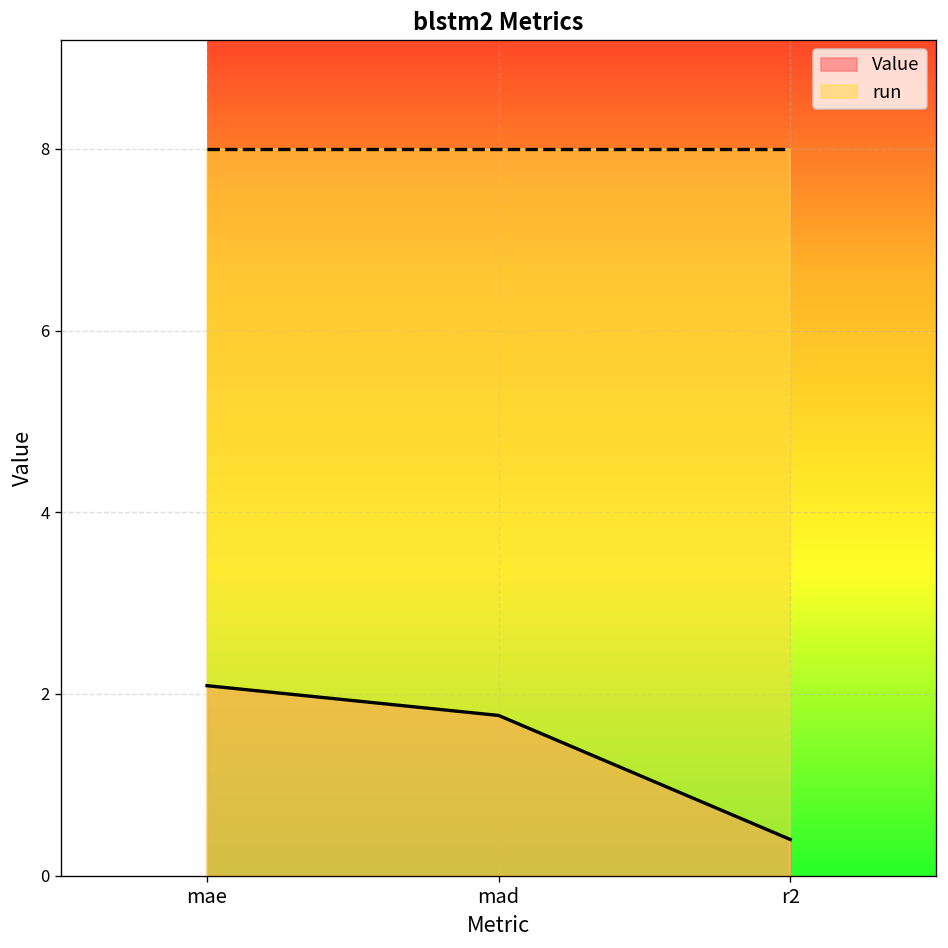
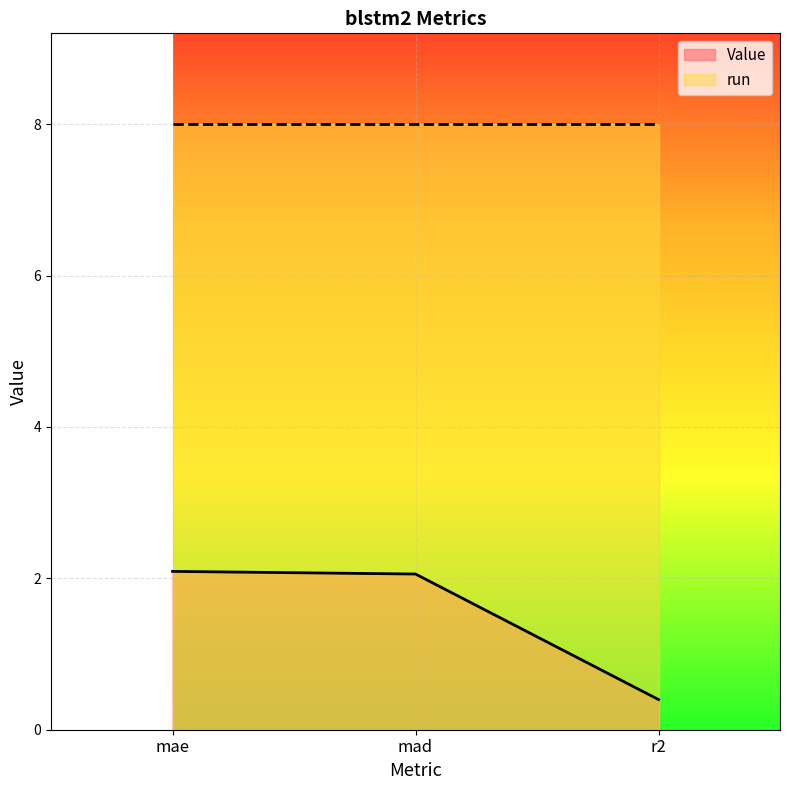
Value, mad: 1.8 -> 2.1
